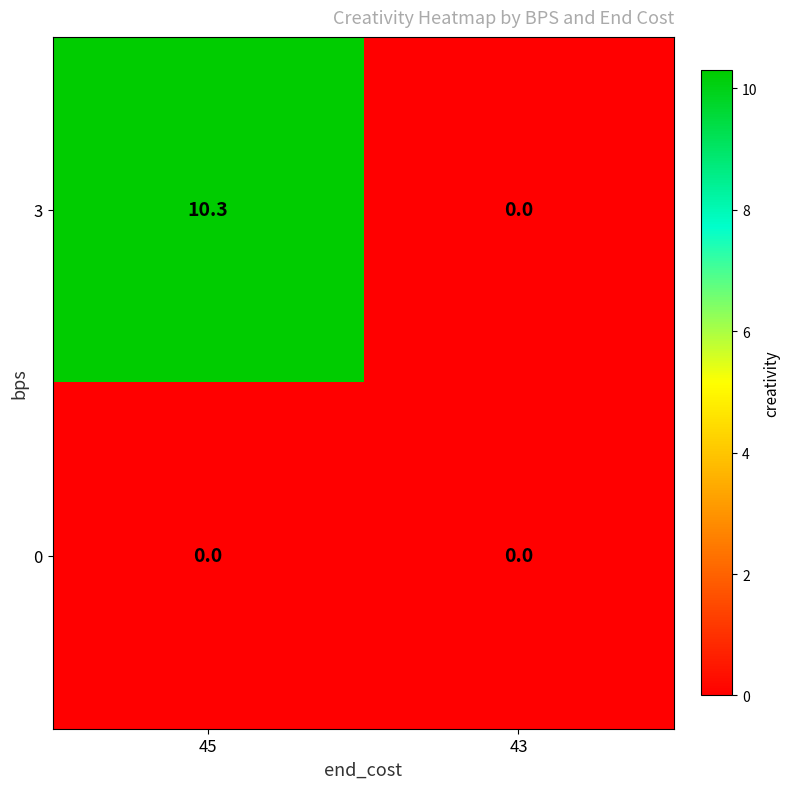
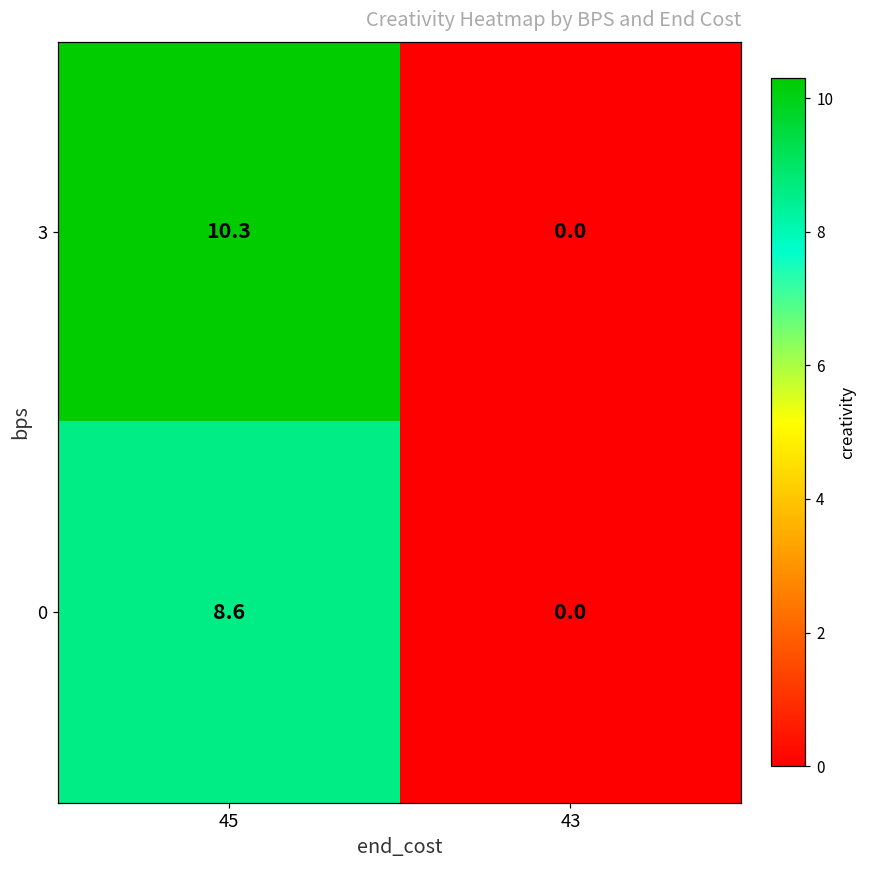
0, 45: 0.0 -> 8.6
